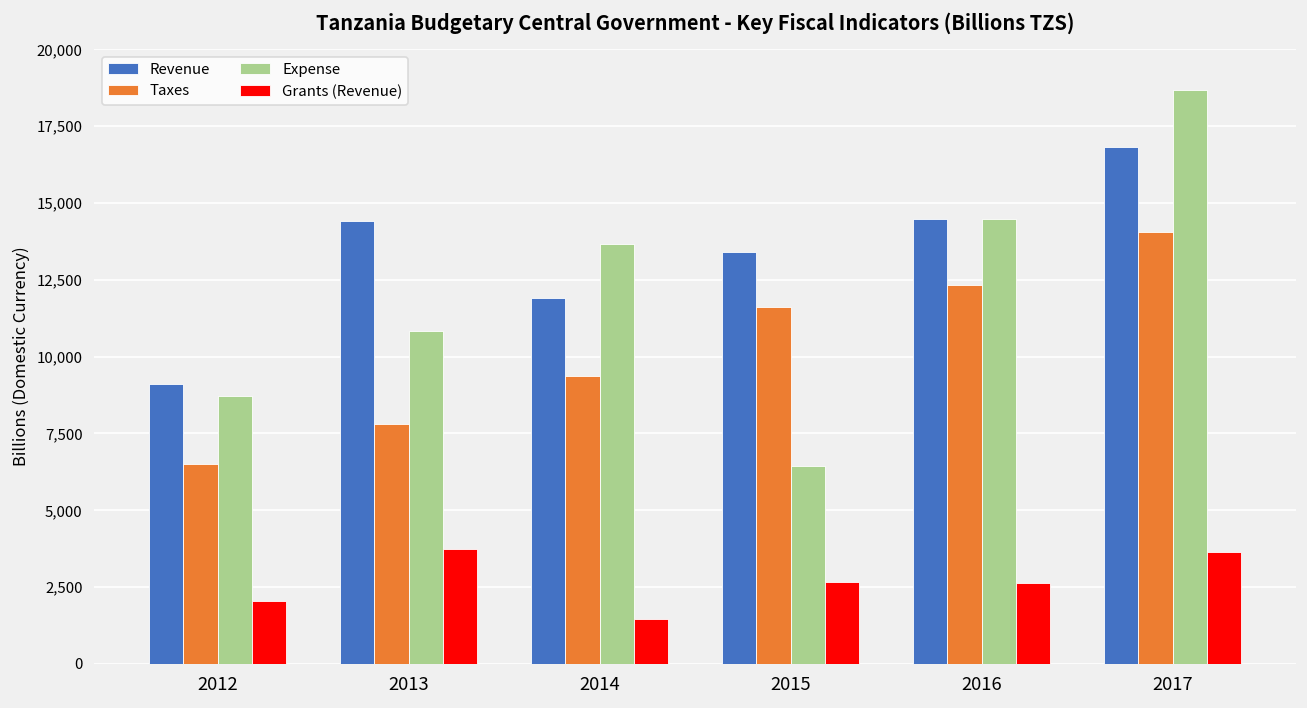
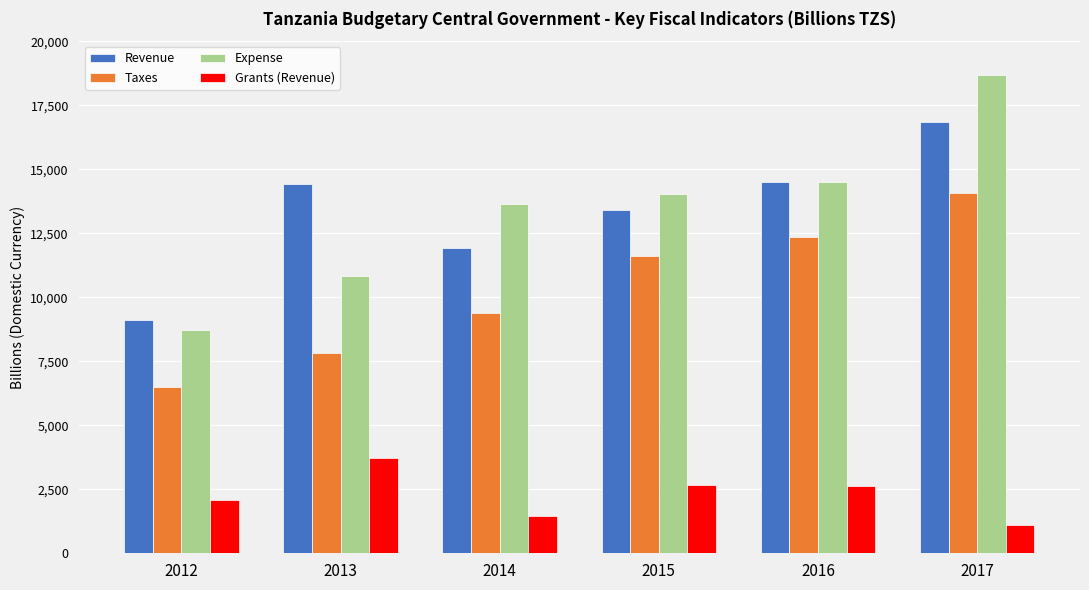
Expense, 2015: 6,500 -> 14,000
Grants (Revenue), 2017: 3,600 -> 1,100
